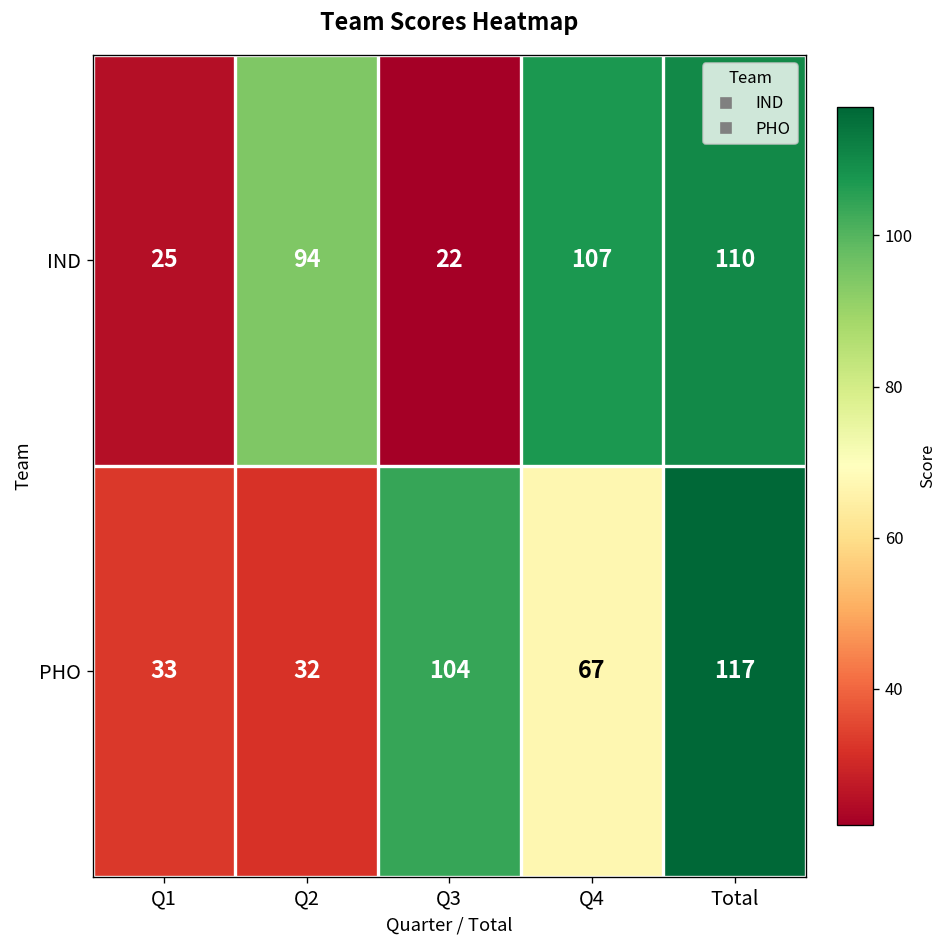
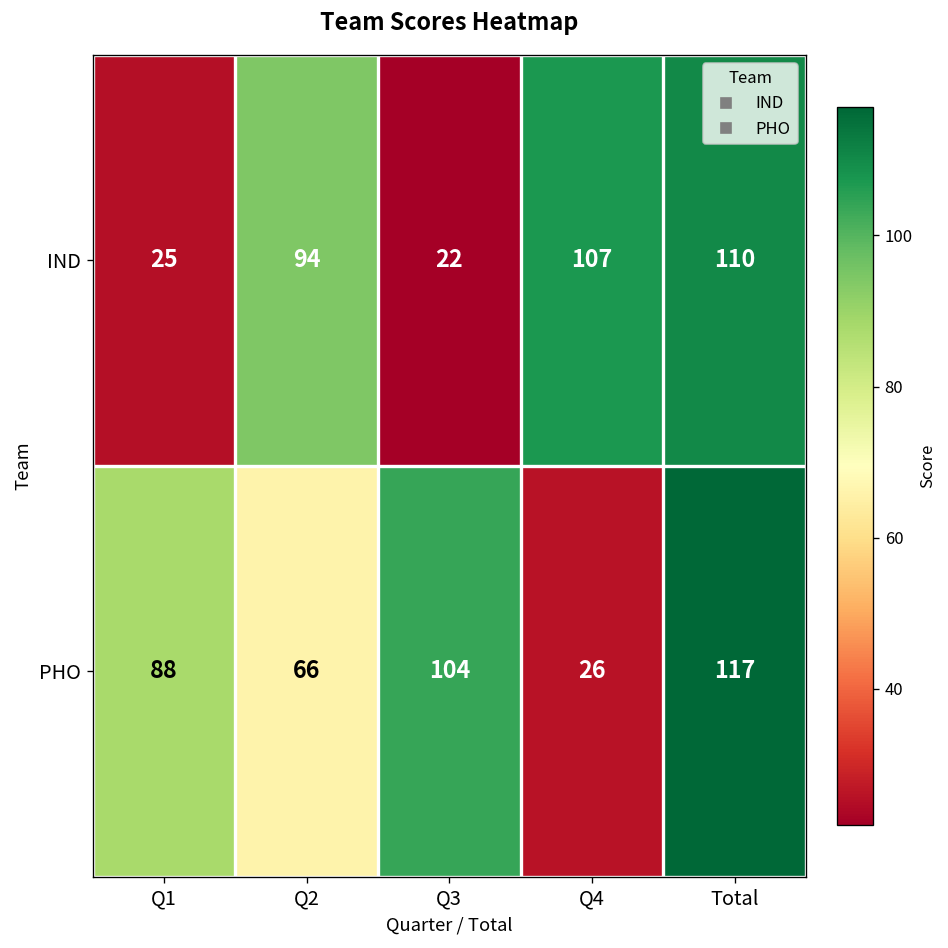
PHO, Q1: 33 -> 88
PHO, Q2: 32 -> 66
PHO, Q4: 67 -> 26
